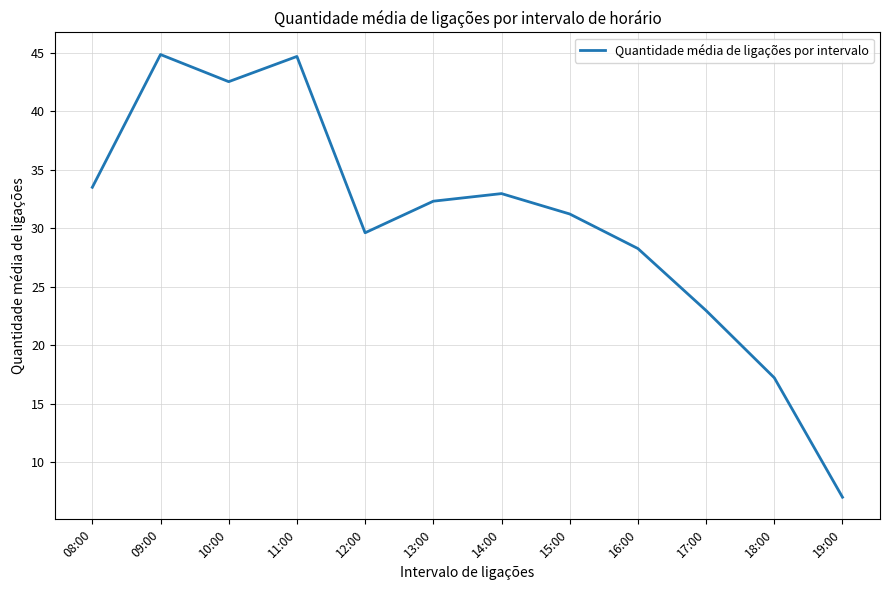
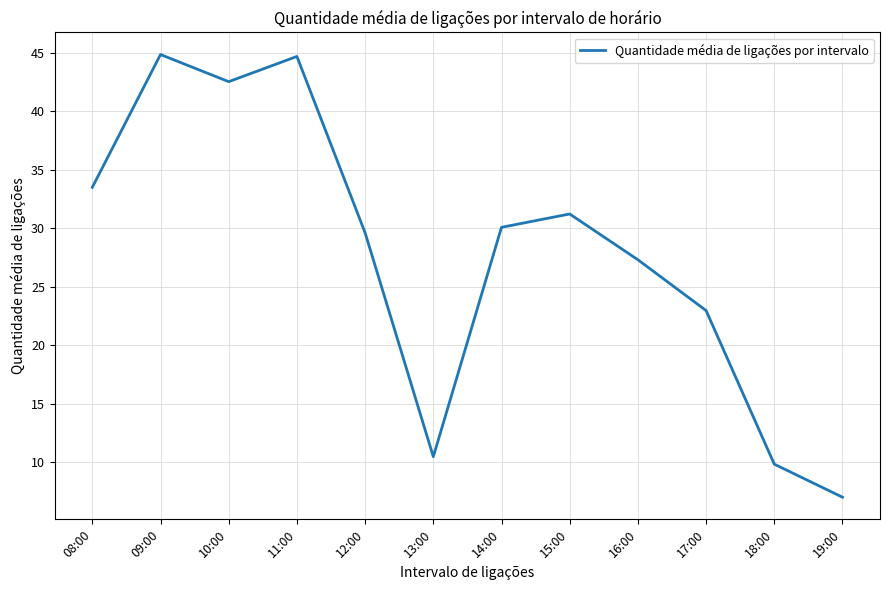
13:00: 32.3 -> 10.5
14:00: 33.0 -> 30.1
16:00: 28.3 -> 27.3
18:00: 17.2 -> 9.8
